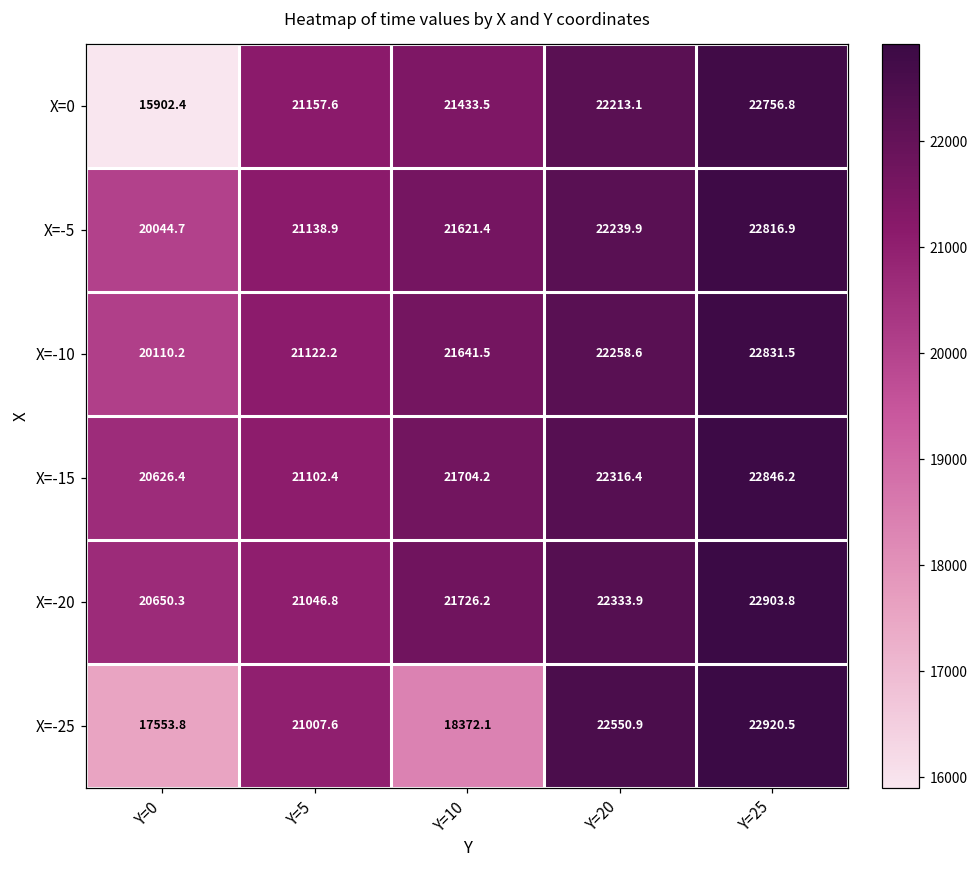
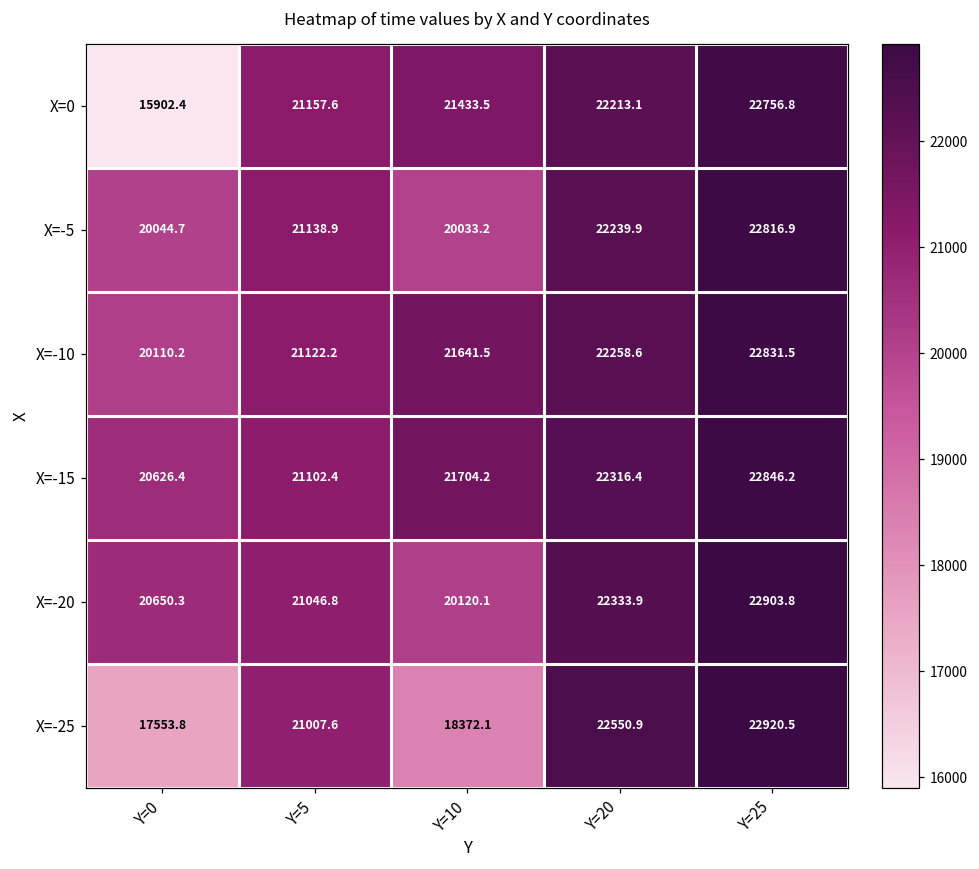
X=-5, Y=10: 21621.4 -> 20033.2
X=-20, Y=10: 21726.2 -> 20120.1
